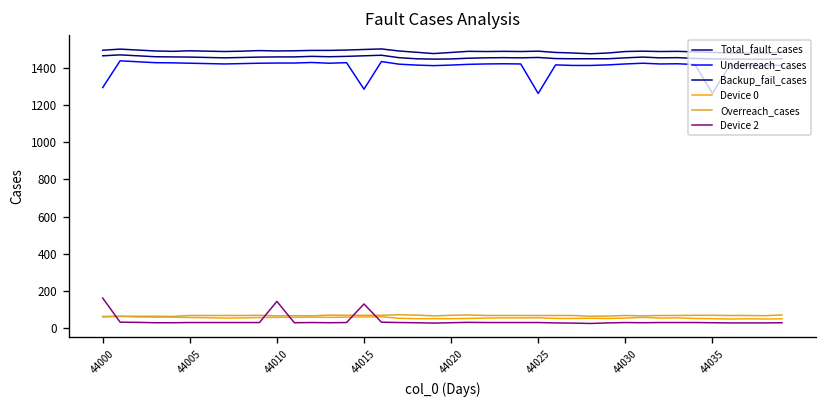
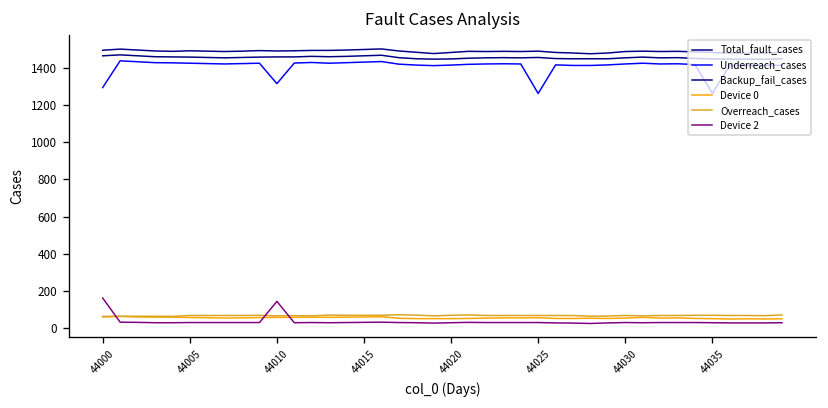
Underreach_cases, 44010: 1430 -> 1320
Underreach_cases, 44015: 1290 -> 1430
Device 2, 44015: 130 -> 30
